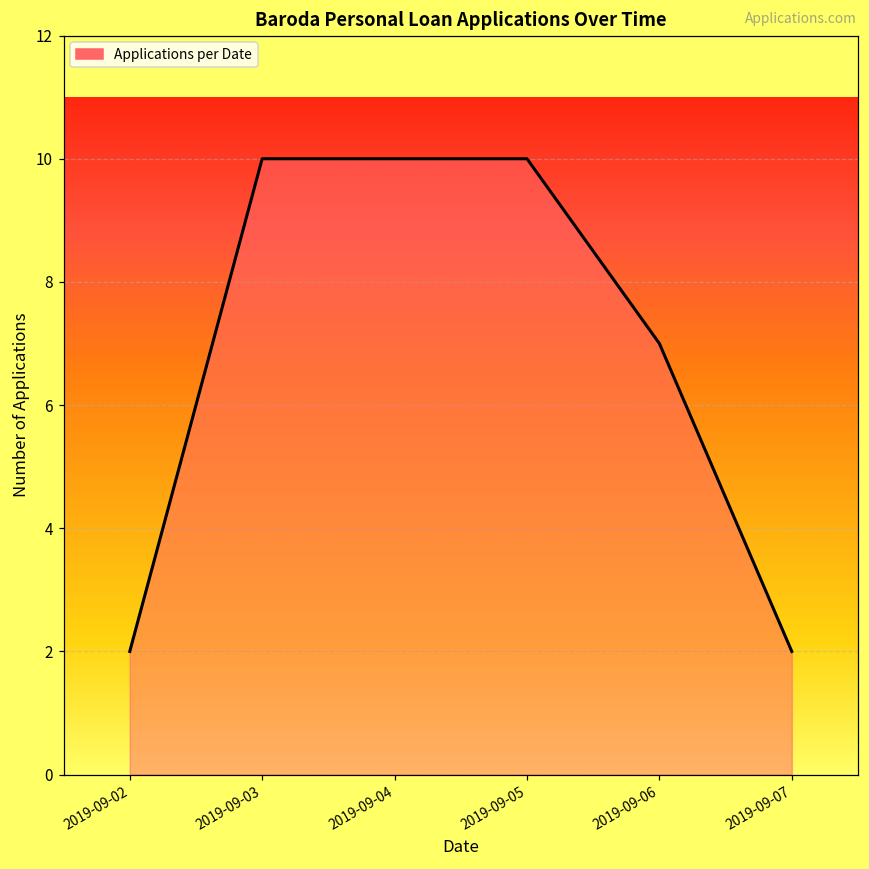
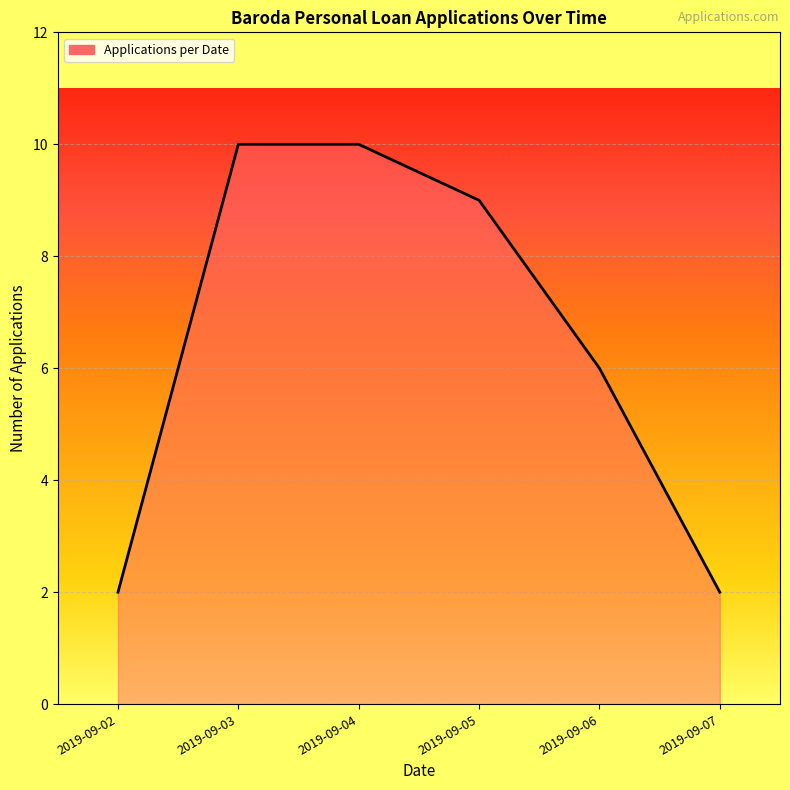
2019-09-05: 10 -> 9
2019-09-06: 7 -> 6
